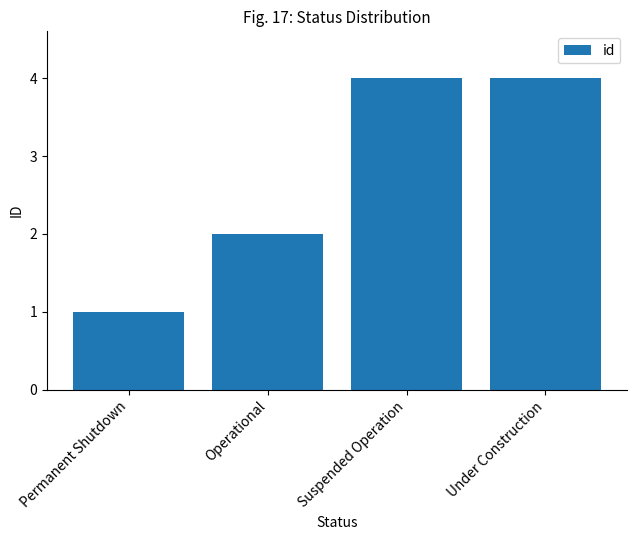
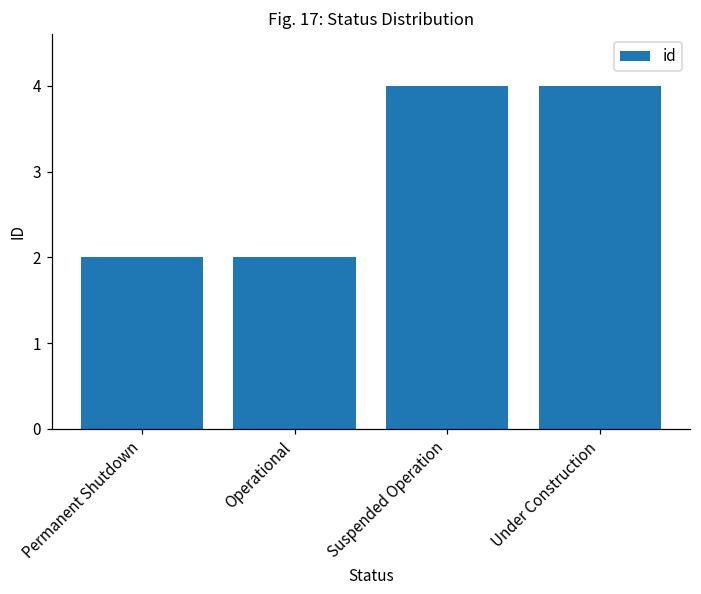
Permanent Shutdown: 1 -> 2
